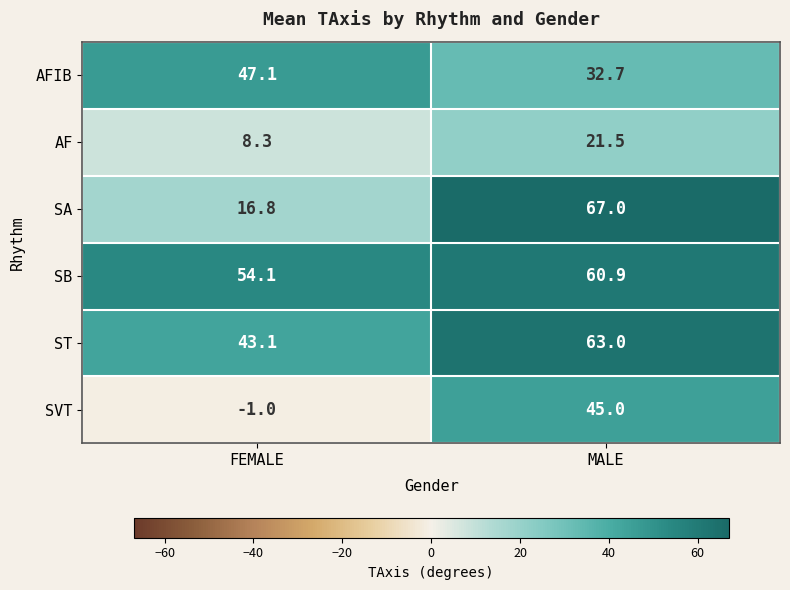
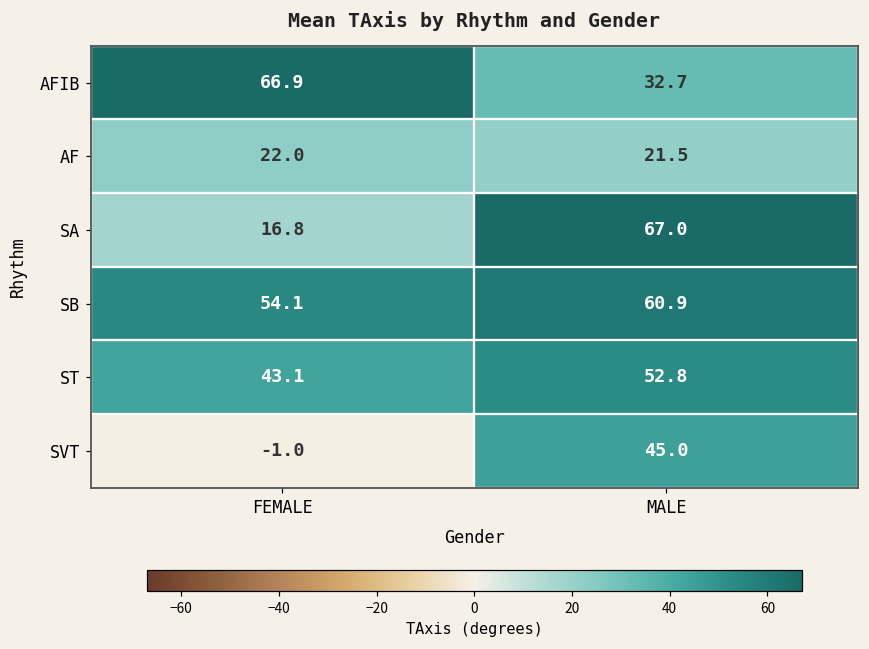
AFIB, FEMALE: 47.1 -> 66.9
AF, FEMALE: 8.3 -> 22.0
ST, MALE: 63.0 -> 52.8
